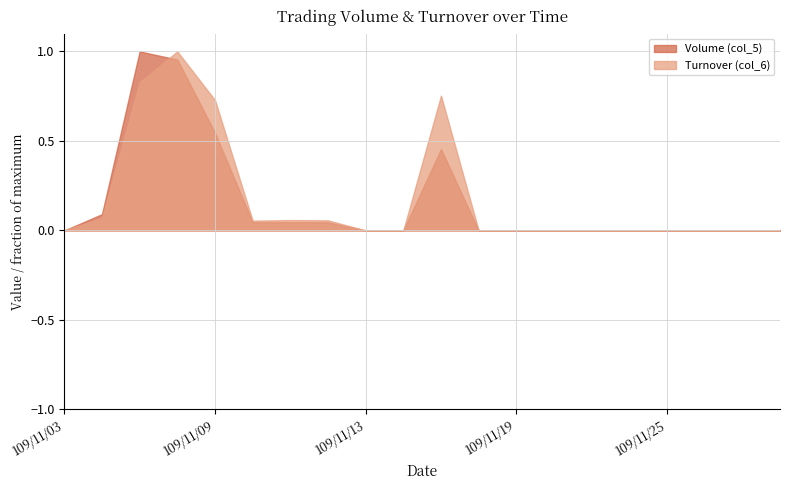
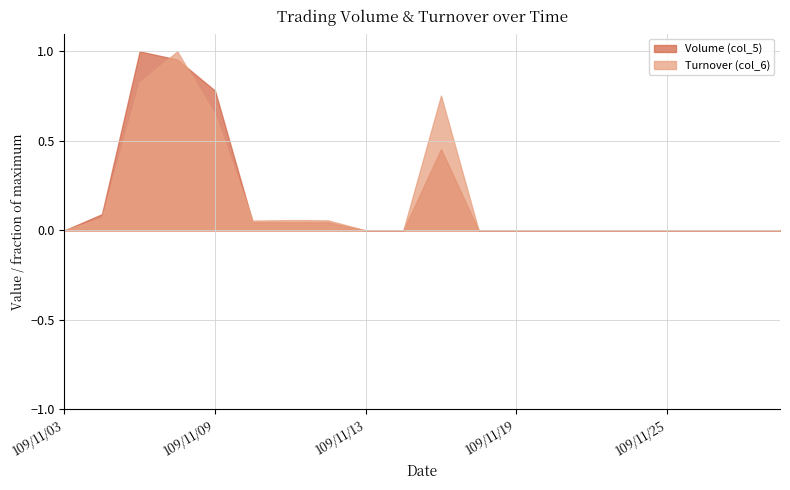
Volume (col_5), 109/11/09: 0.55 -> 0.78
Turnover (col_6), 109/11/09: 0.73 -> 0.64
